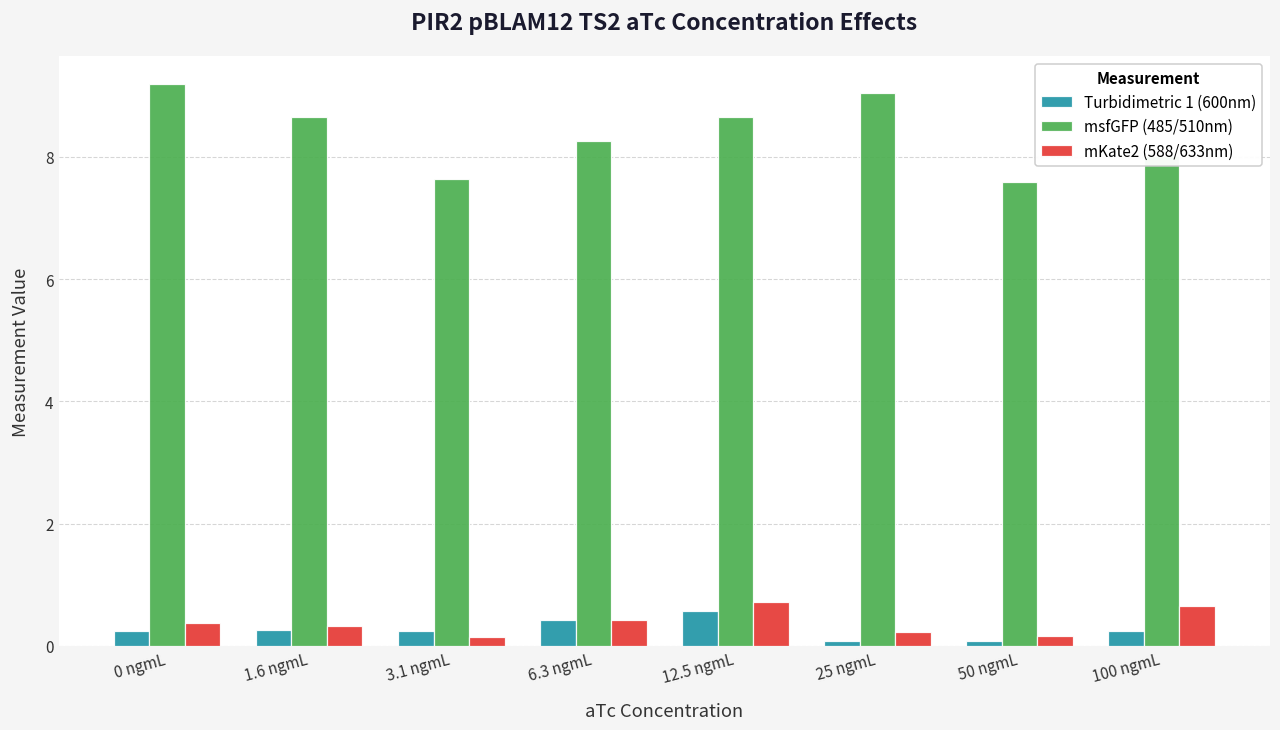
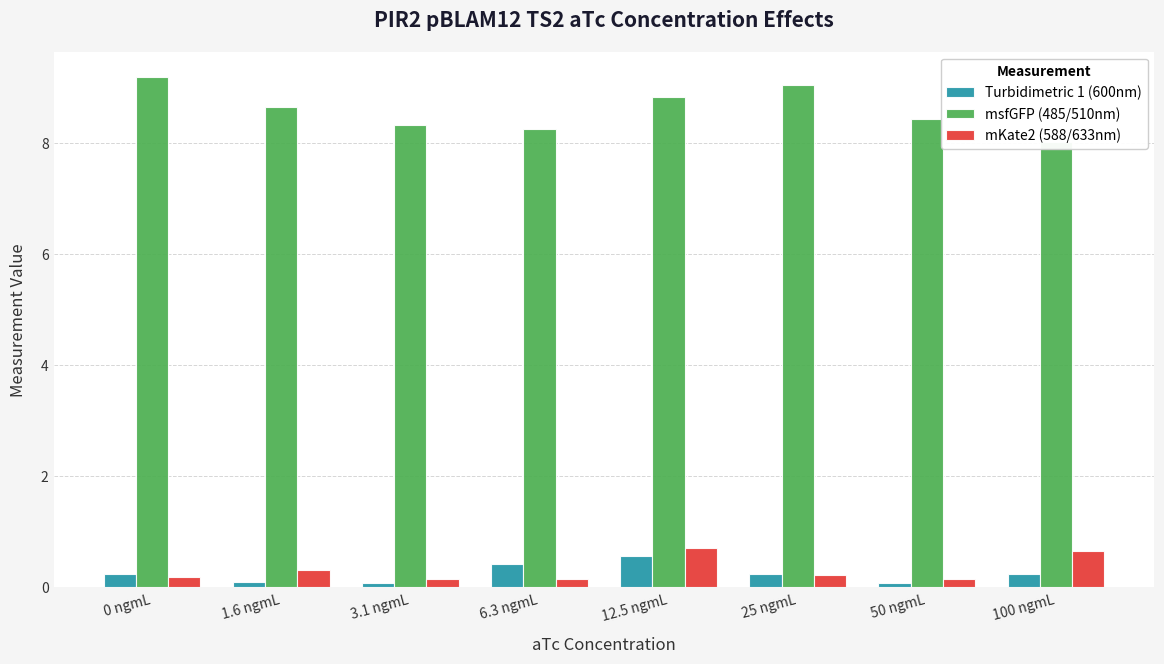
mKate2 (588/633nm), 0 ngmL: 0.4 -> 0.2
Turbidimetric 1 (600nm), 1.6 ngmL: 0.3 -> 0.1
Turbidimetric 1 (600nm), 3.1 ngmL: 0.2 -> 0.1
msfGFP (485/510nm), 3.1 ngmL: 7.6 -> 8.3
mKate2 (588/633nm), 6.3 ngmL: 0.4 -> 0.1
msfGFP (485/510nm), 12.5 ngmL: 8.6 -> 8.8
Turbidimetric 1 (600nm), 25 ngmL: 0.1 -> 0.2
msfGFP (485/510nm), 50 ngmL: 7.6 -> 8.4
